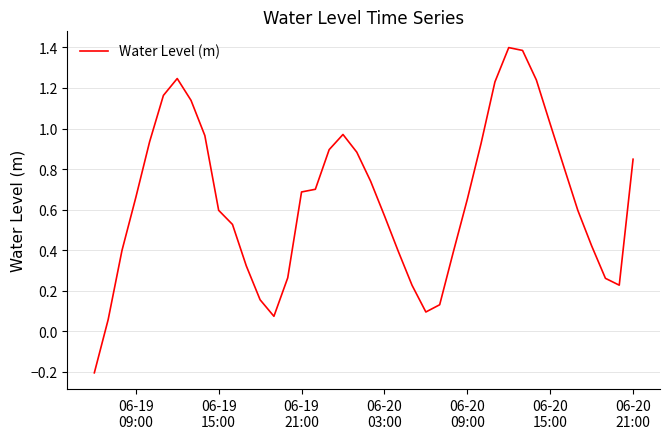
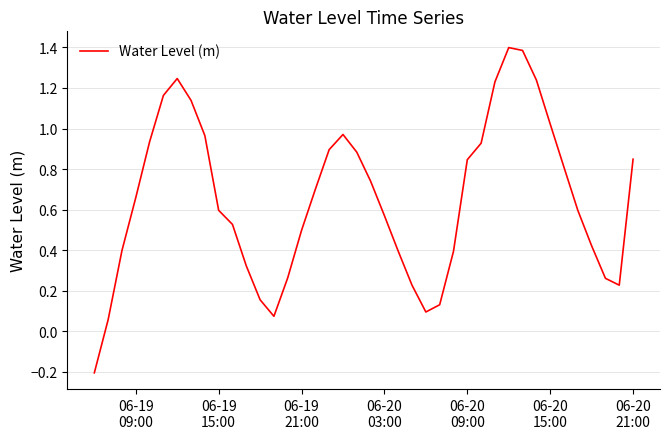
06-19 21:00: 0.69 -> 0.50
06-20 09:00: 0.65 -> 0.85
